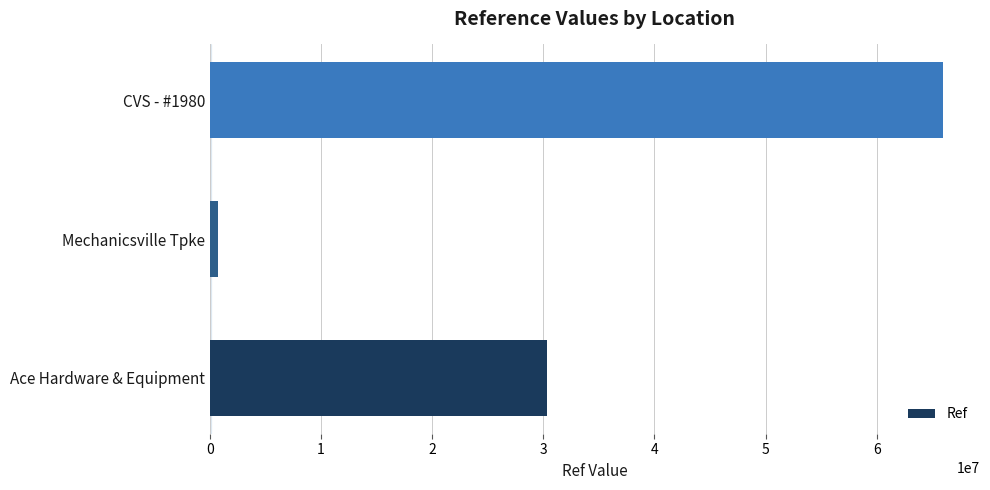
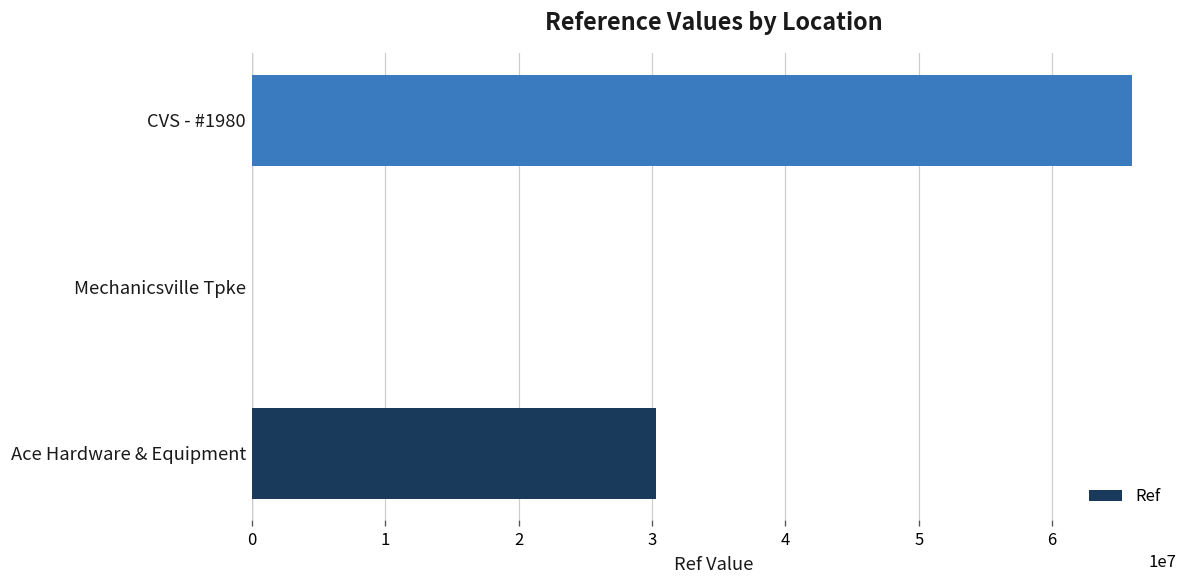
Mechanicsville Tpke: 800000 -> 0
